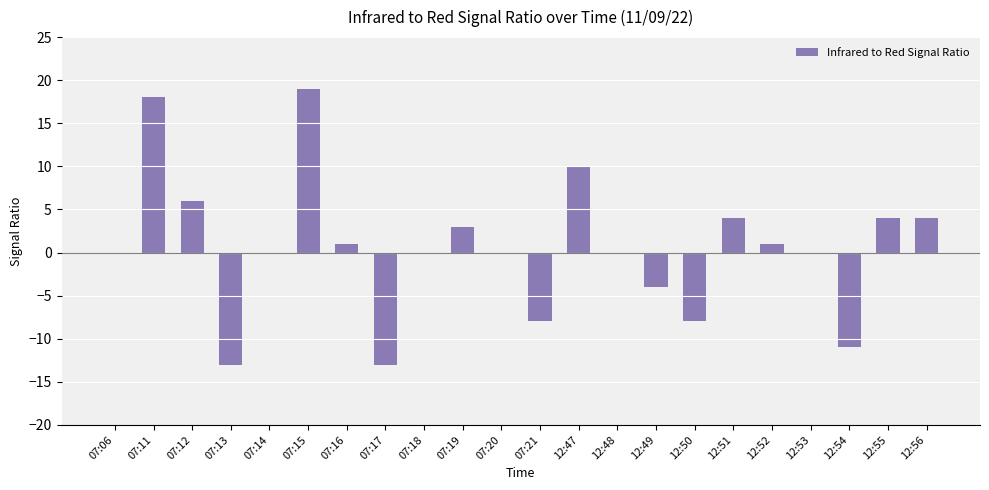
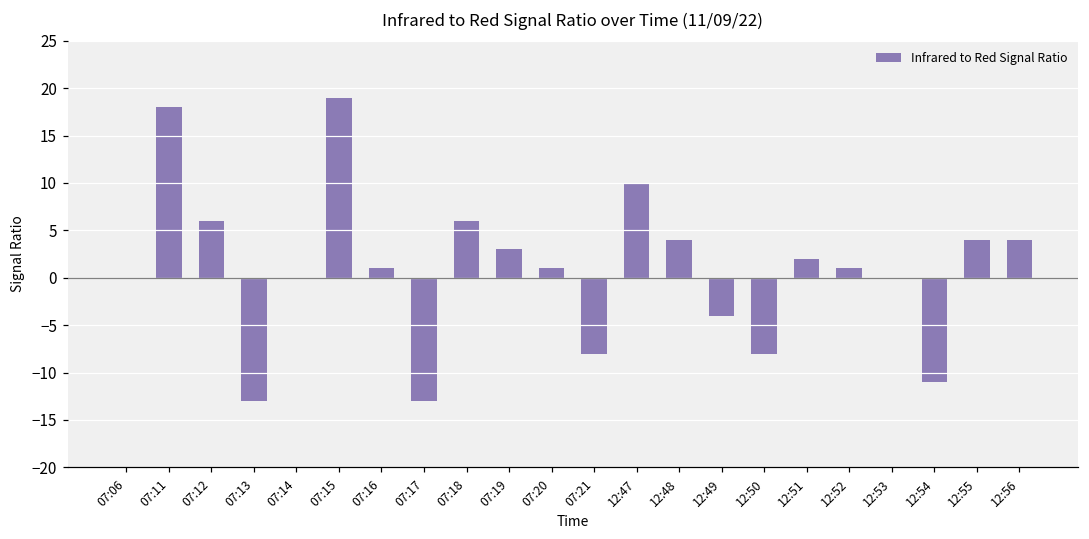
07:18: 0 -> 6
07:20: 0 -> 1
12:48: 0 -> 4
12:51: 4 -> 2
